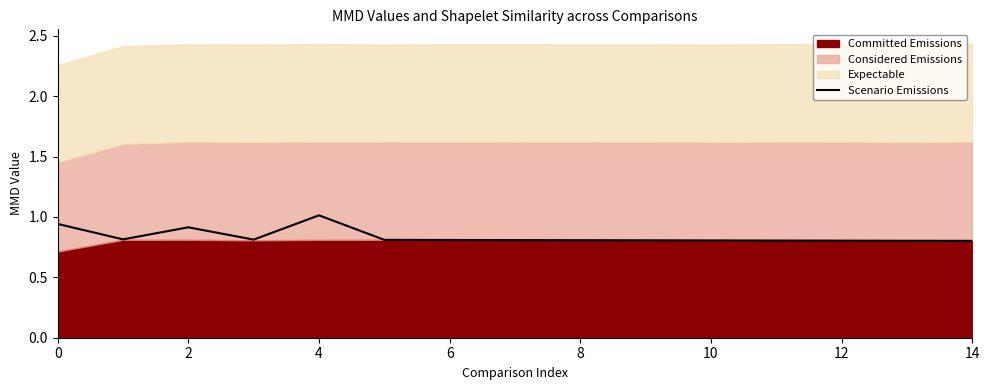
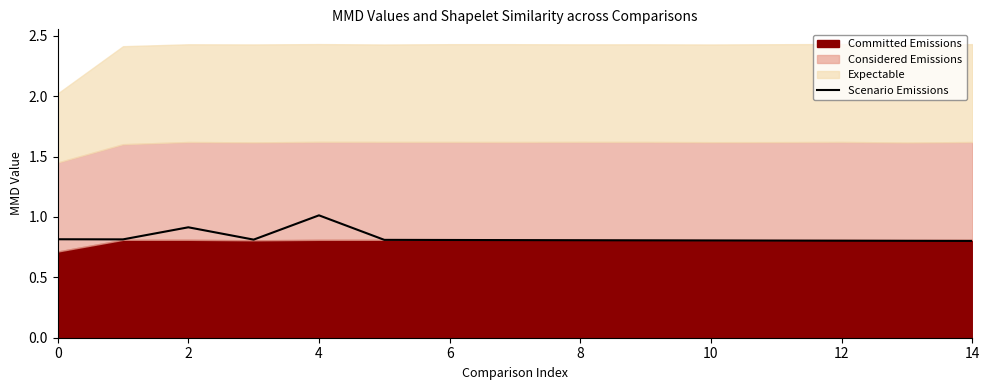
Scenario Emissions, 0: 0.94 -> 0.82
Expectable, 0: 0.81 -> 0.57
